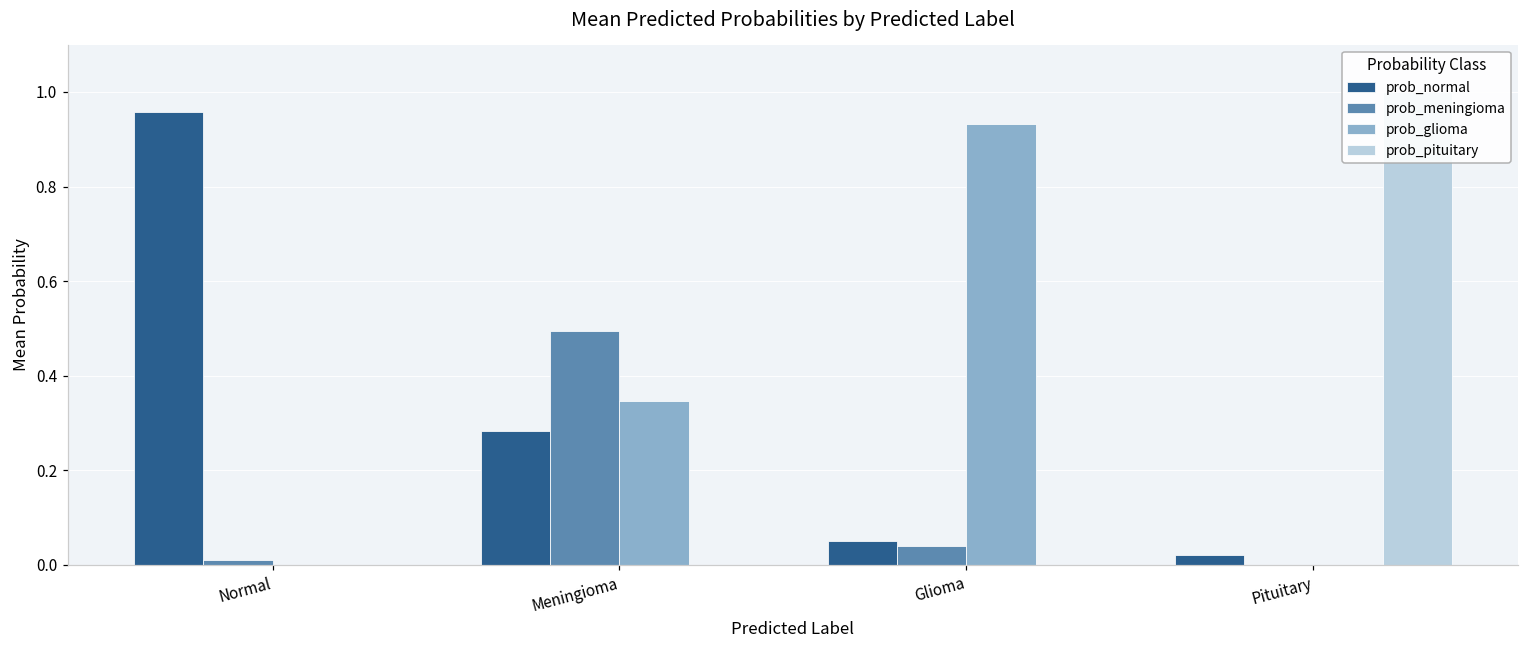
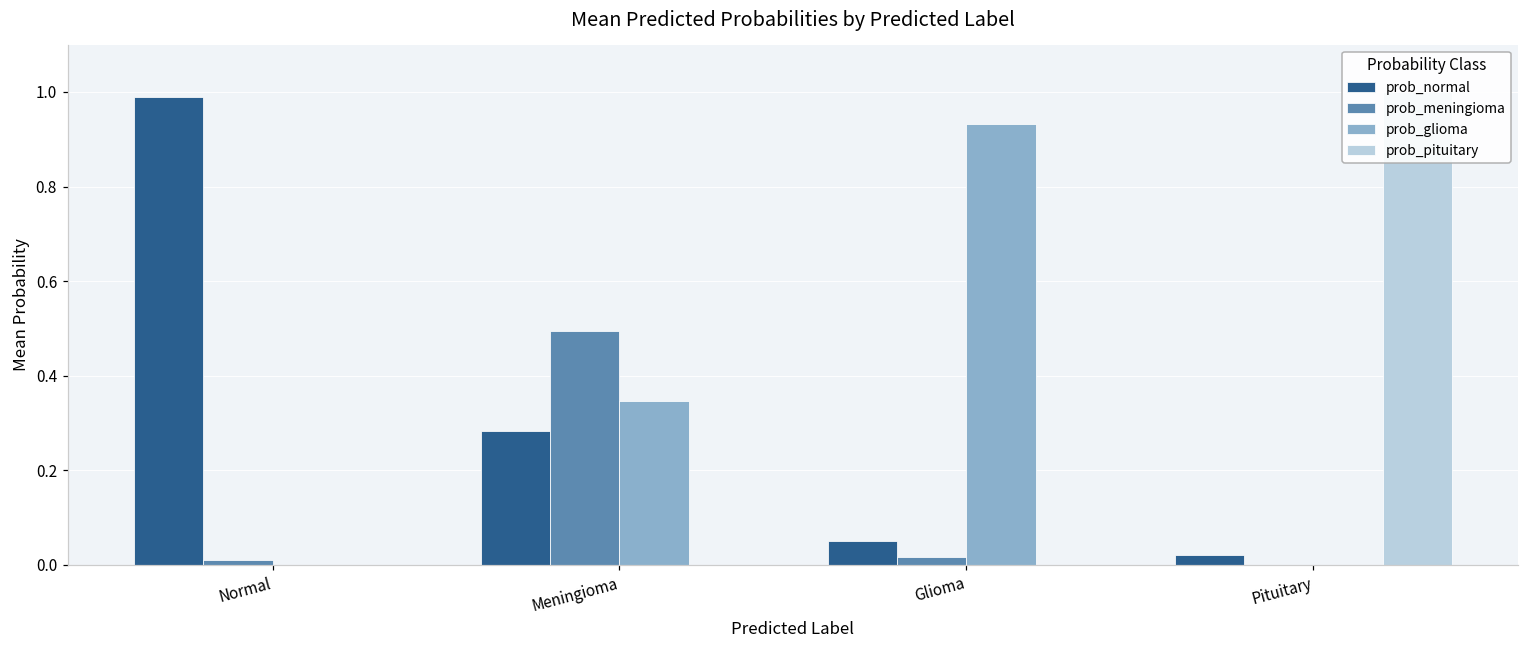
prob_normal, Normal: 0.96 -> 0.99
prob_meningioma, Glioma: 0.04 -> 0.02
